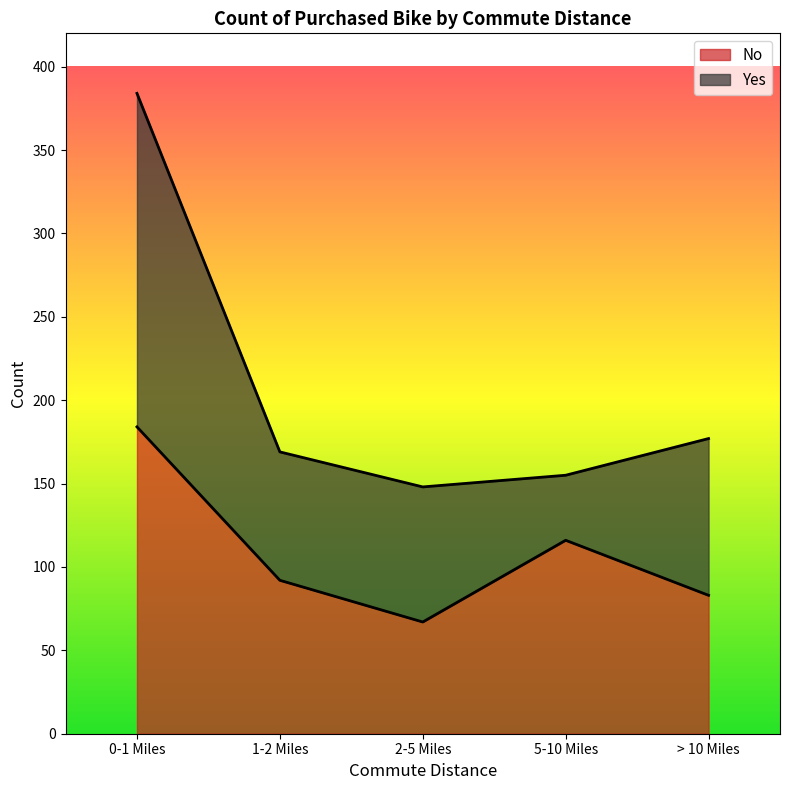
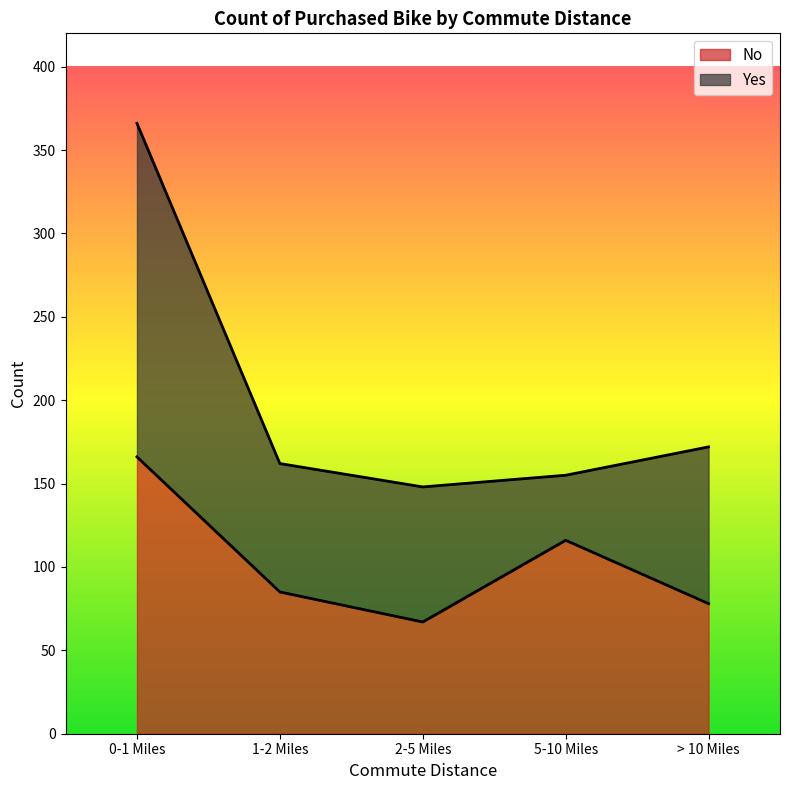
No, 0-1 Miles: 184 -> 166
No, 1-2 Miles: 92 -> 85
No, > 10 Miles: 83 -> 78
